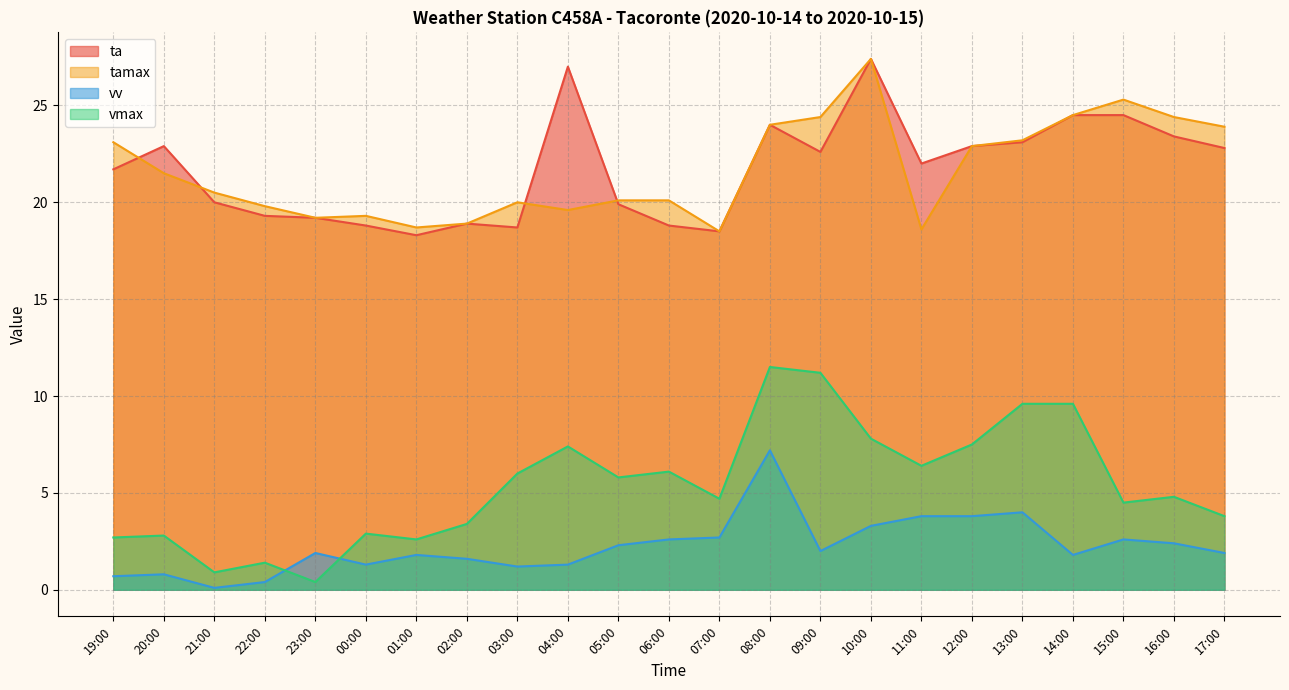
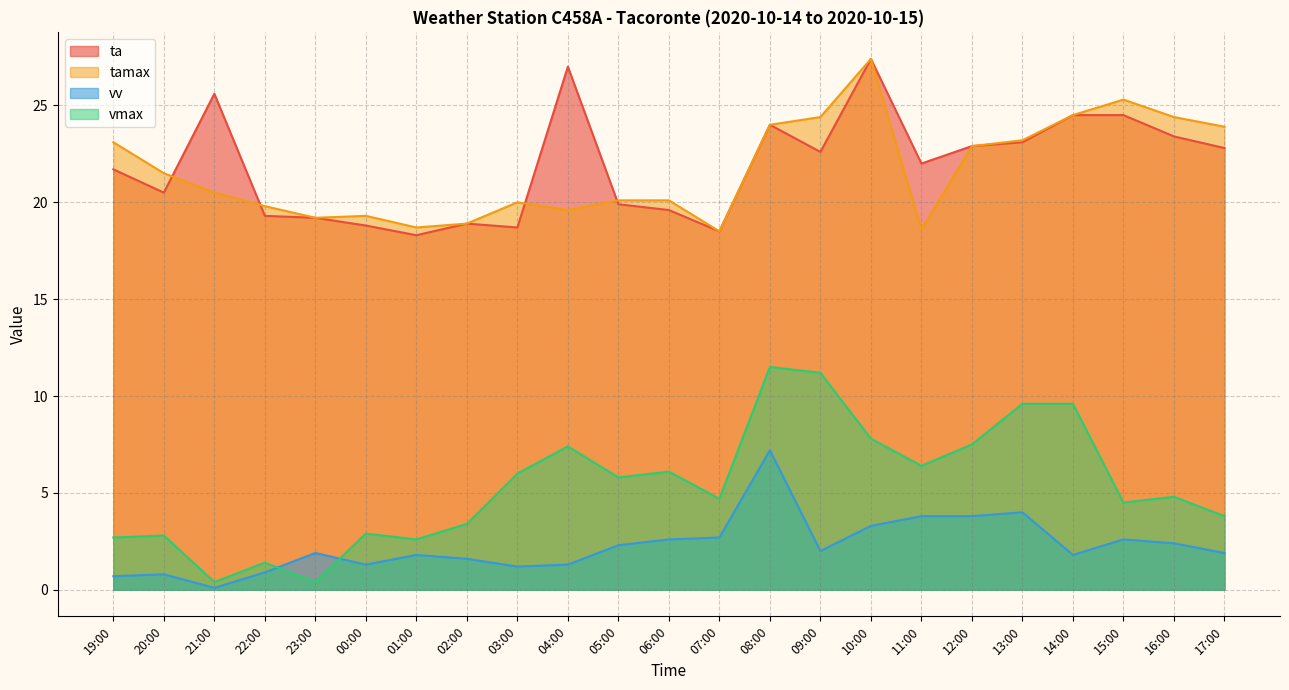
ta, 20:00: 22.9 -> 20.5
ta, 21:00: 20.0 -> 25.6
vmax, 21:00: 0.9 -> 0.4
vv, 22:00: 0.4 -> 0.9
ta, 06:00: 18.8 -> 19.6
